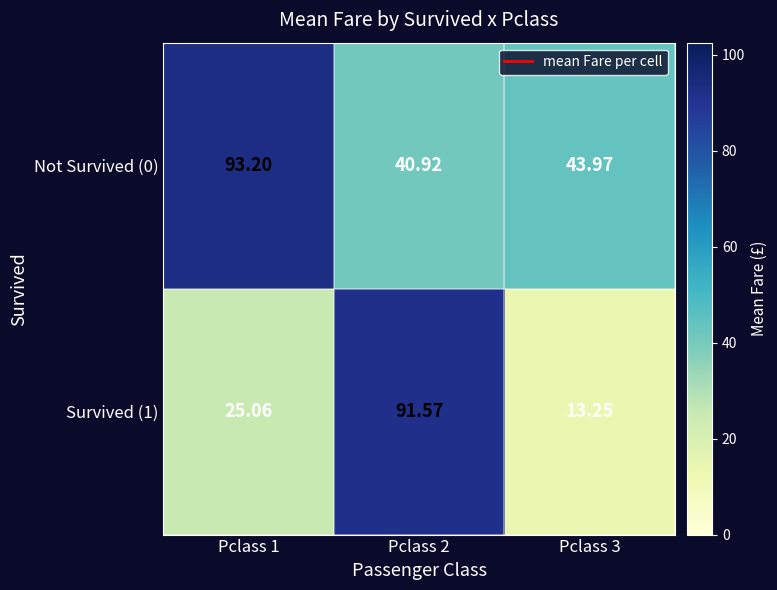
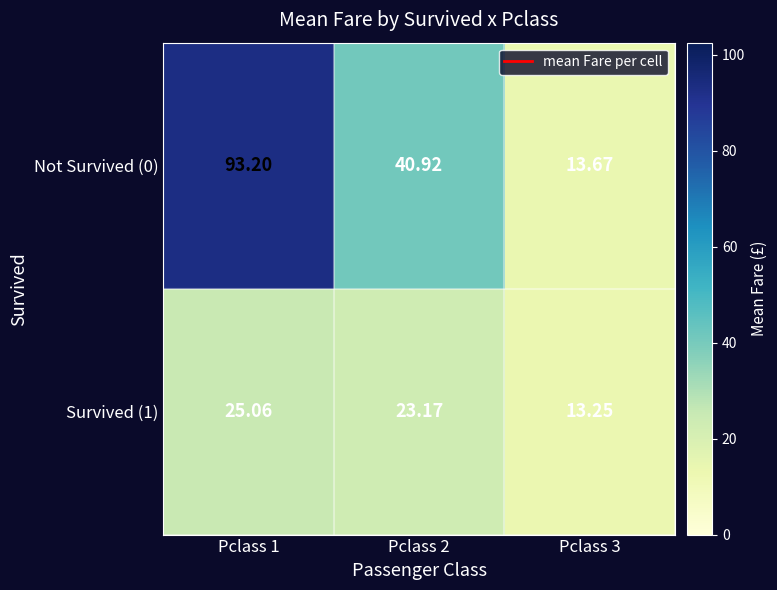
Not Survived (0), Pclass 3: 43.97 -> 13.67
Survived (1), Pclass 2: 91.57 -> 23.17
